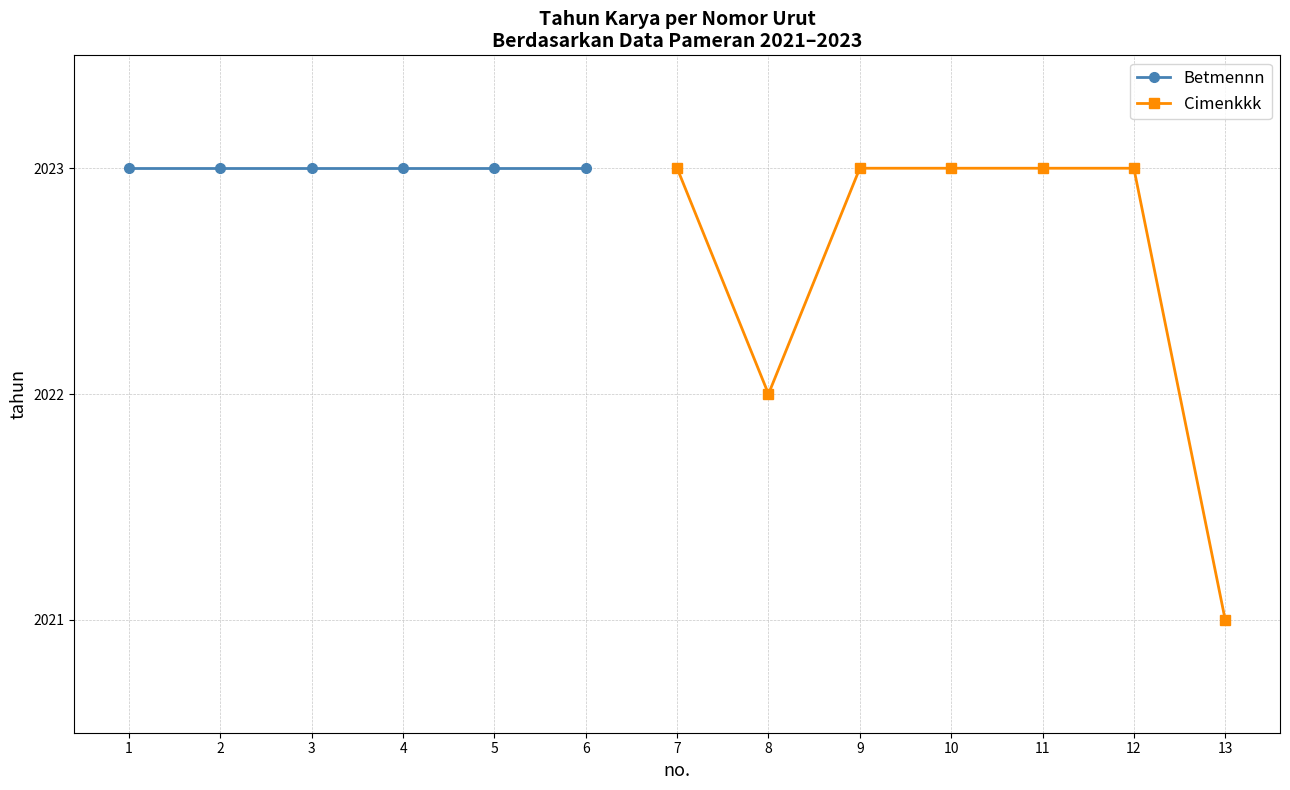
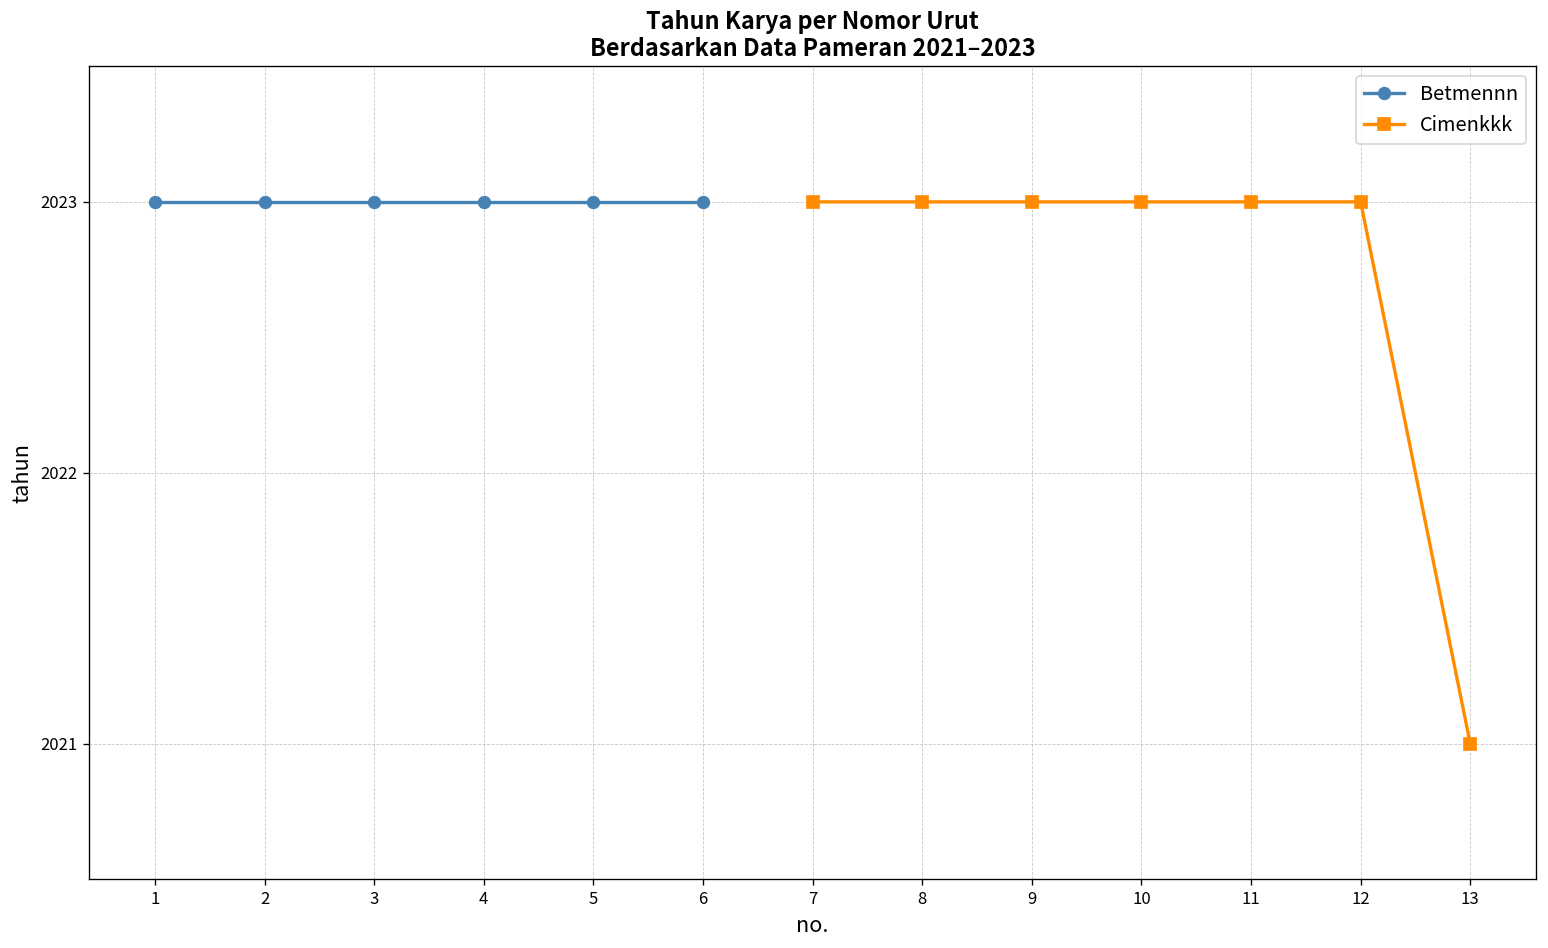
Cimenkkk, 8: 2022 -> 2023
